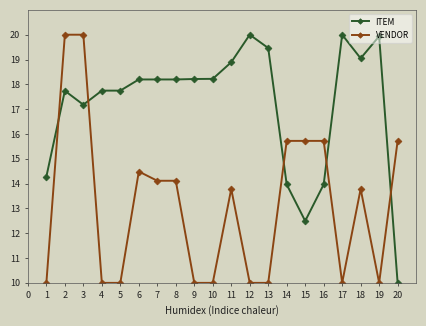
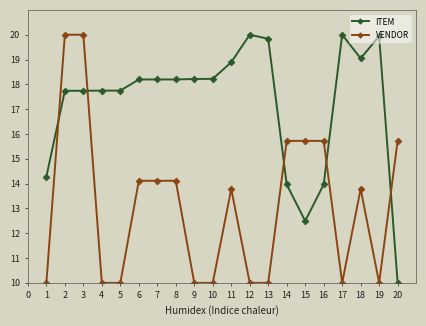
ITEM, 3: 17.2 -> 17.7
VENDOR, 6: 14.5 -> 14.1
ITEM, 13: 19.5 -> 19.8
